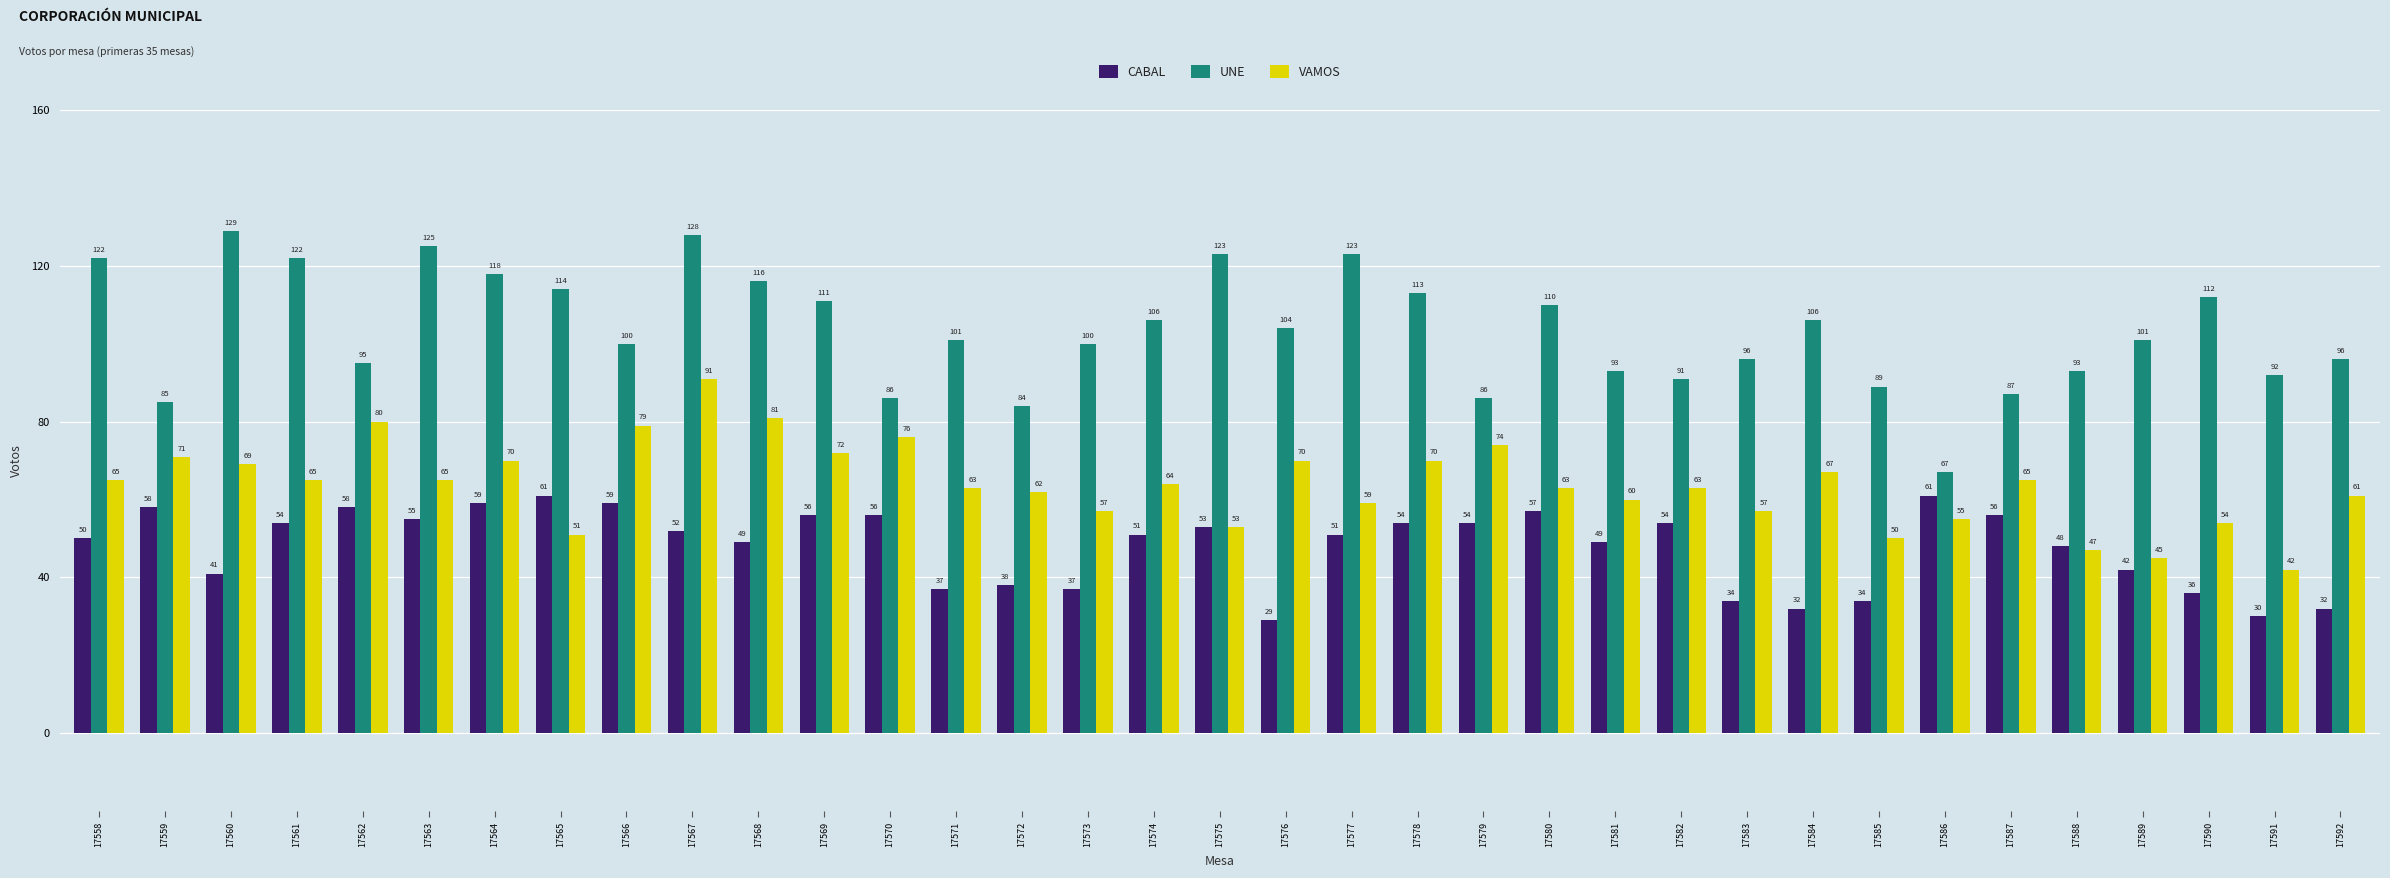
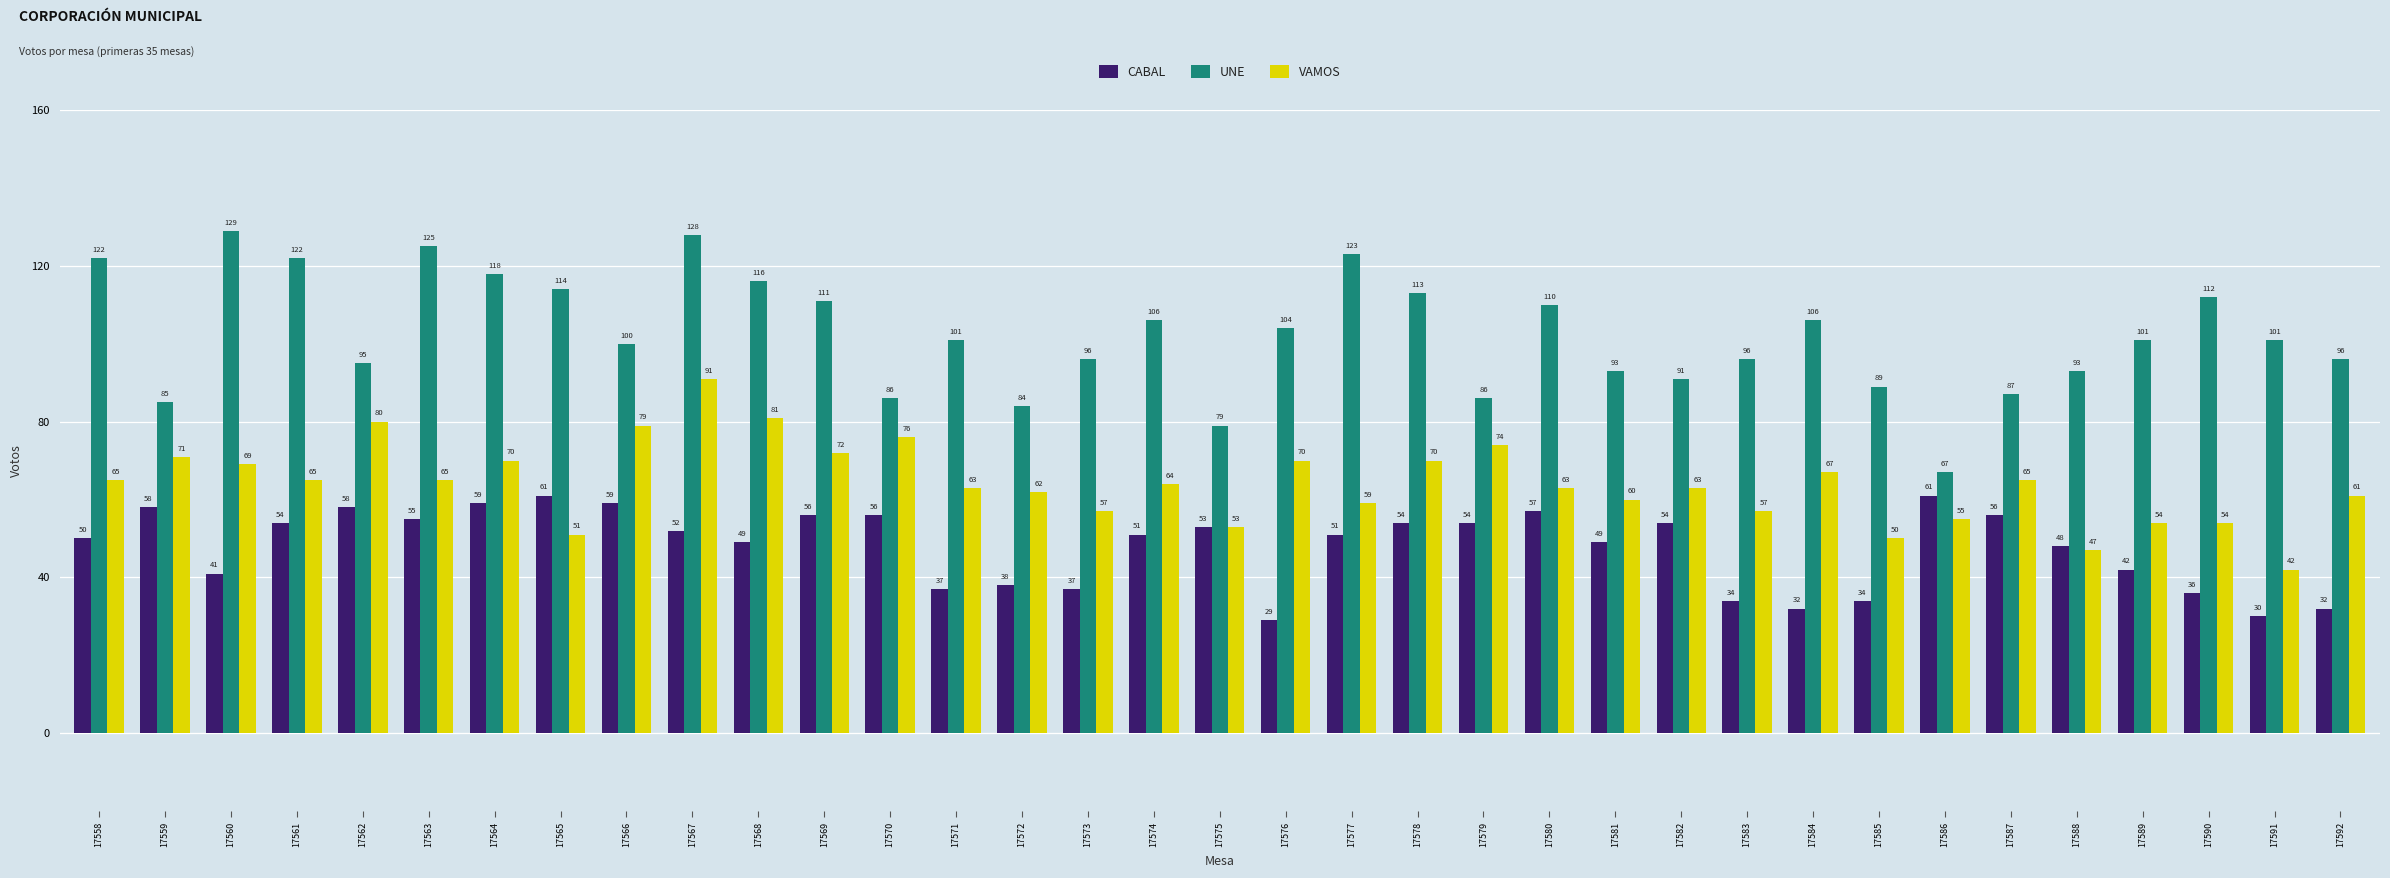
UNE, 17573: 100 -> 96
UNE, 17575: 123 -> 79
VAMOS, 17589: 45 -> 54
UNE, 17591: 92 -> 101
